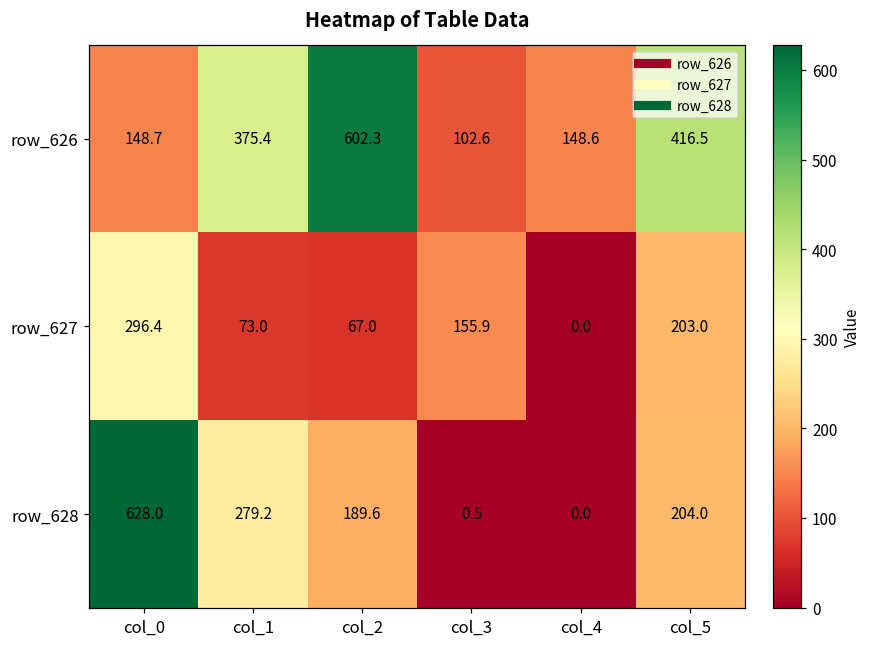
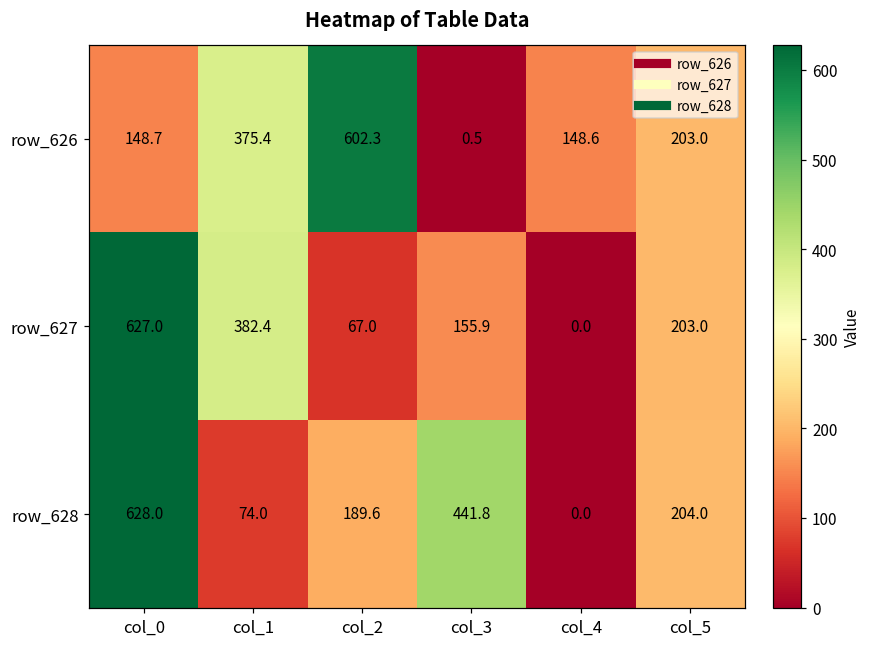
row_626, col_3: 102.6 -> 0.5
row_626, col_5: 416.5 -> 203.0
row_627, col_0: 296.4 -> 627.0
row_627, col_1: 73.0 -> 382.4
row_628, col_1: 279.2 -> 74.0
row_628, col_3: 0.5 -> 441.8
